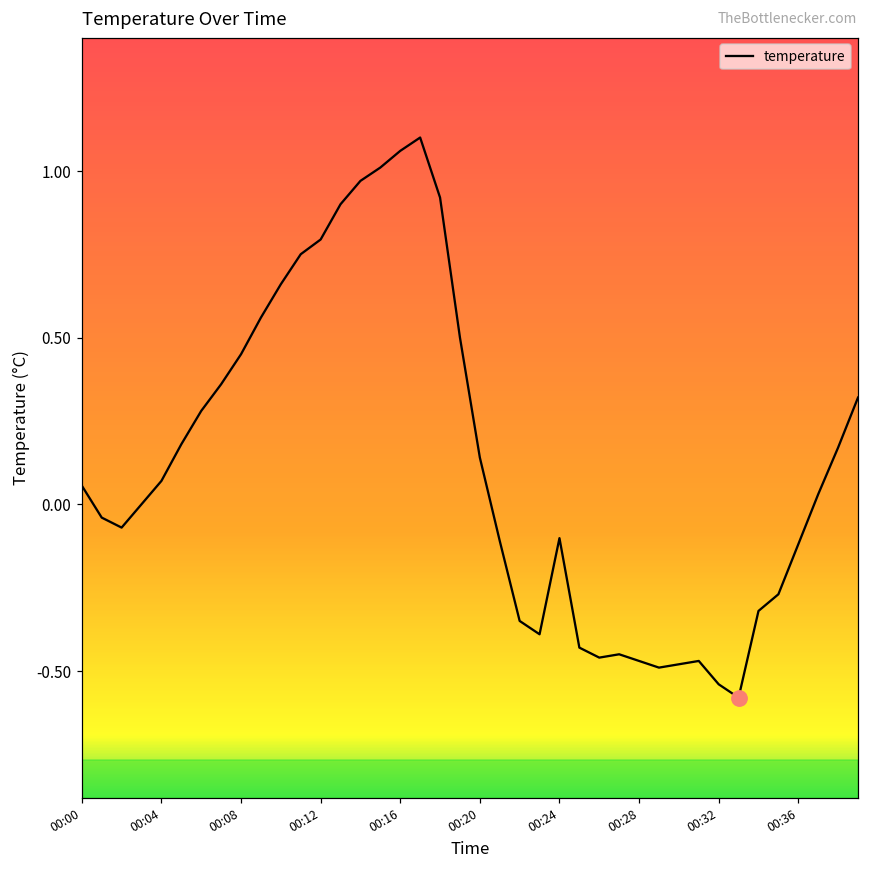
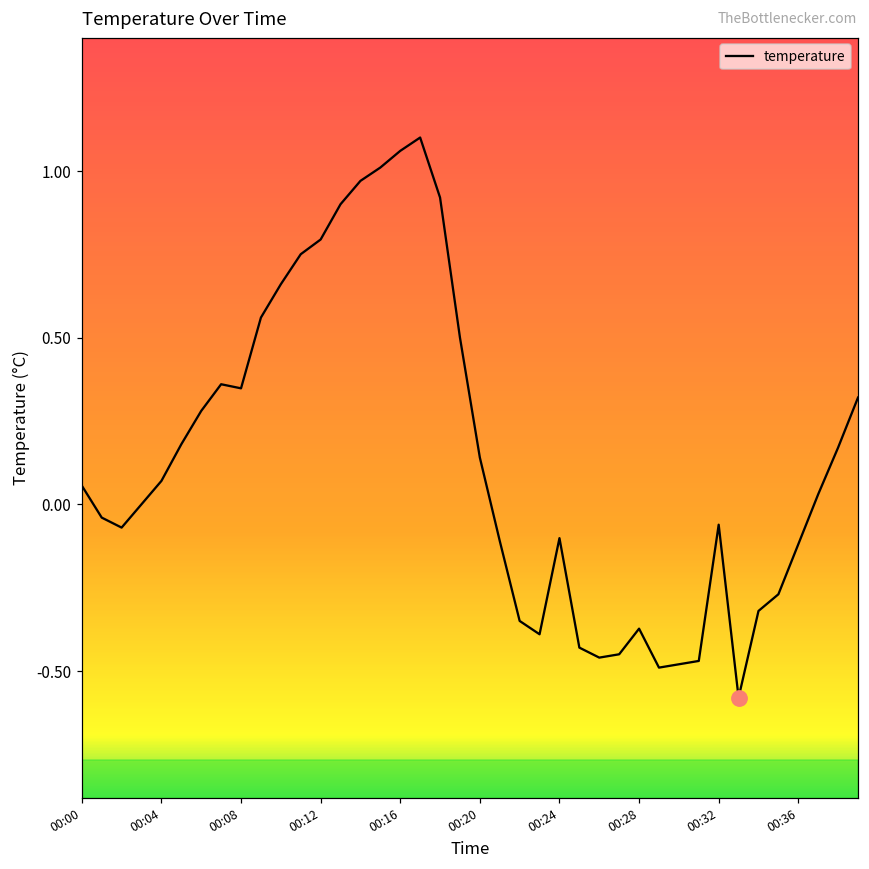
temperature, 00:08: 0.45 -> 0.35
temperature, 00:28: -0.47 -> -0.37
temperature, 00:32: -0.54 -> -0.06
